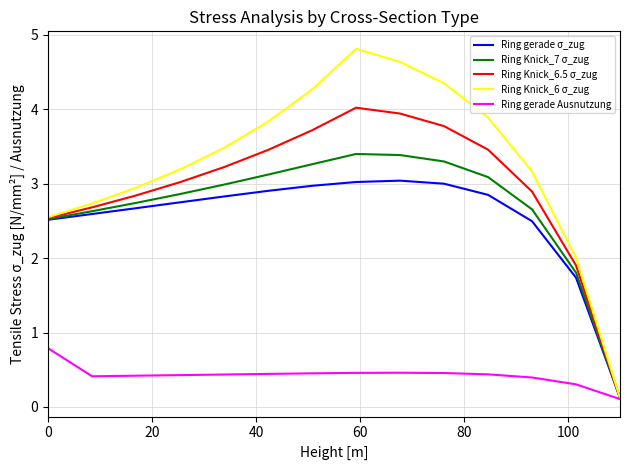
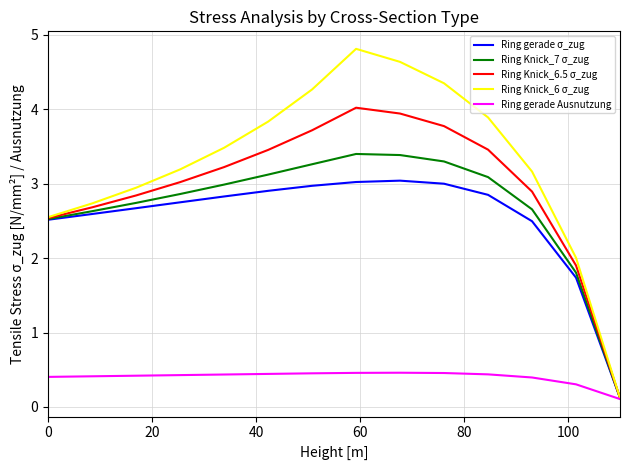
Ring gerade Ausnutzung, 0: 0.8 -> 0.4
